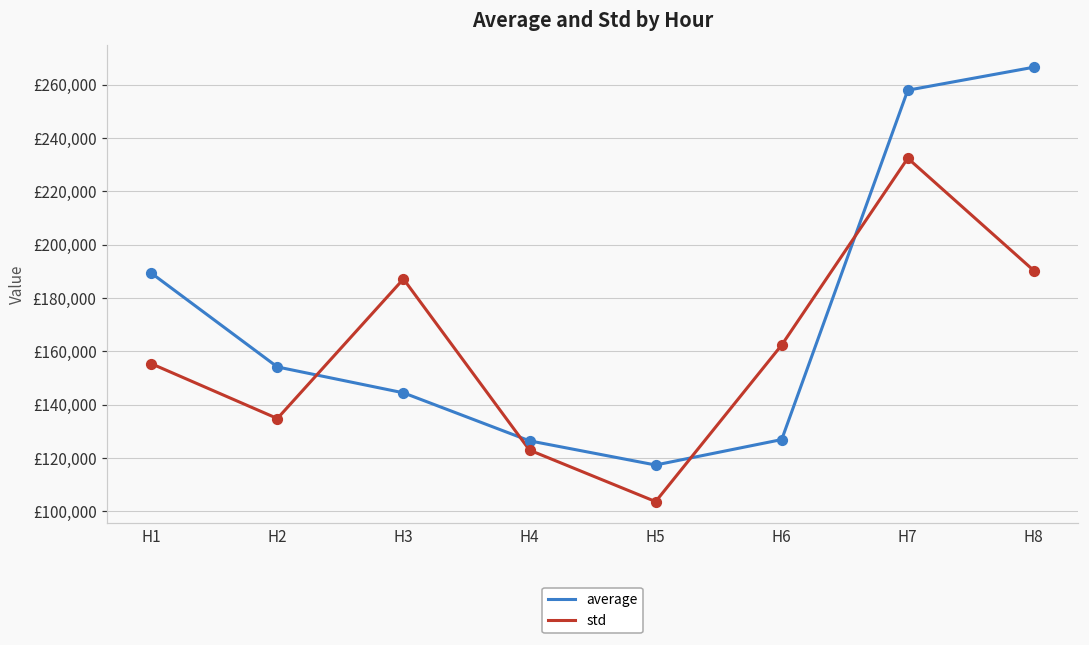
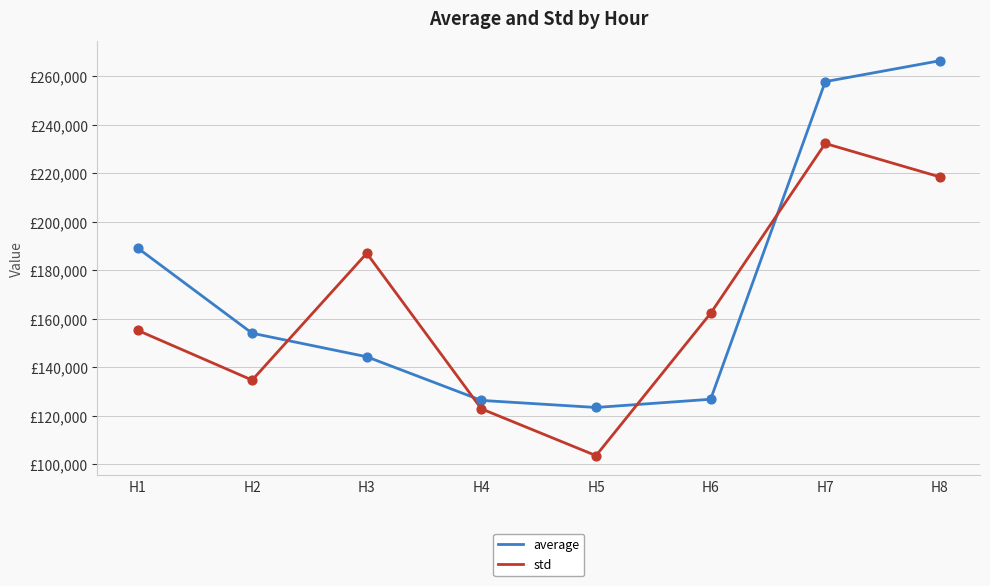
average, H5: £117,000 -> £123,000
std, H8: £190,000 -> £219,000
